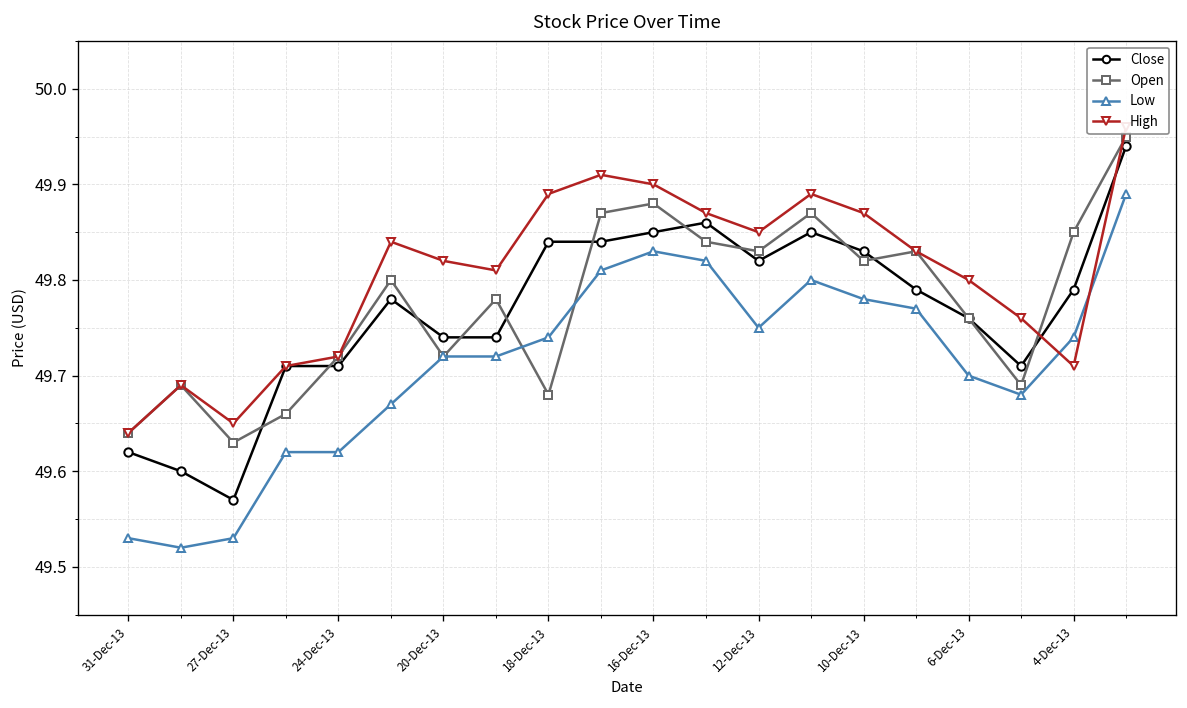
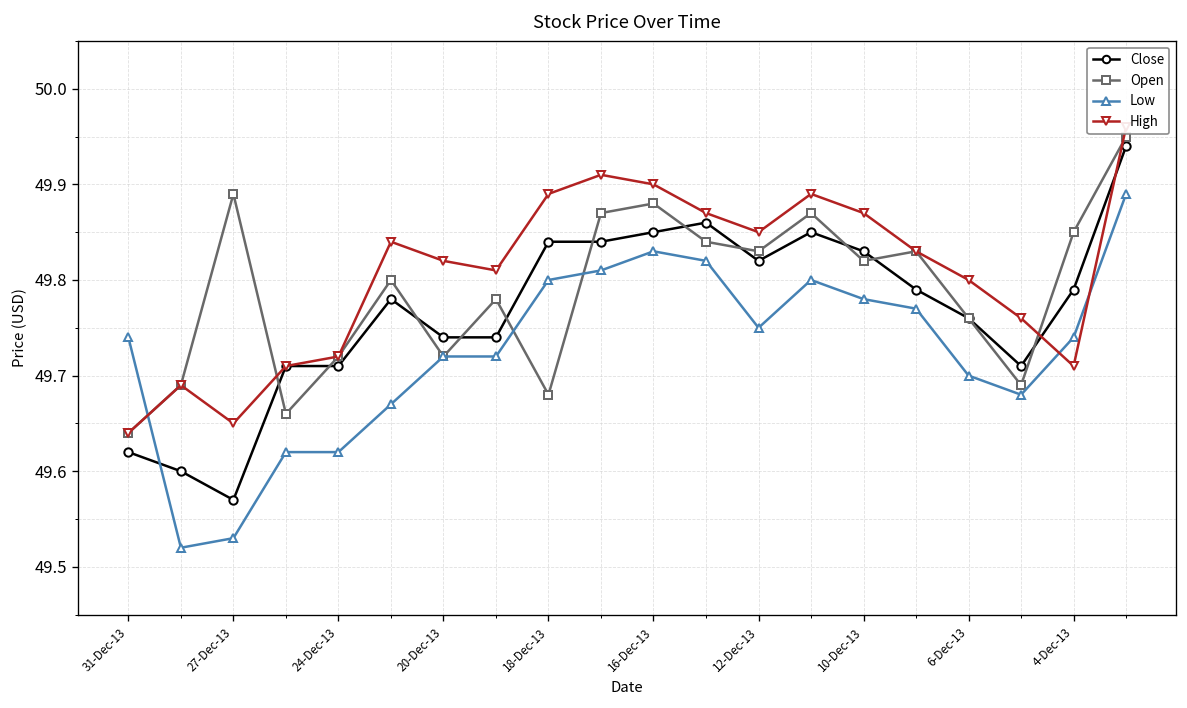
Low, 31-Dec-13: 49.53 -> 49.74
Open, 27-Dec-13: 49.63 -> 49.89
Low, 18-Dec-13: 49.74 -> 49.80
